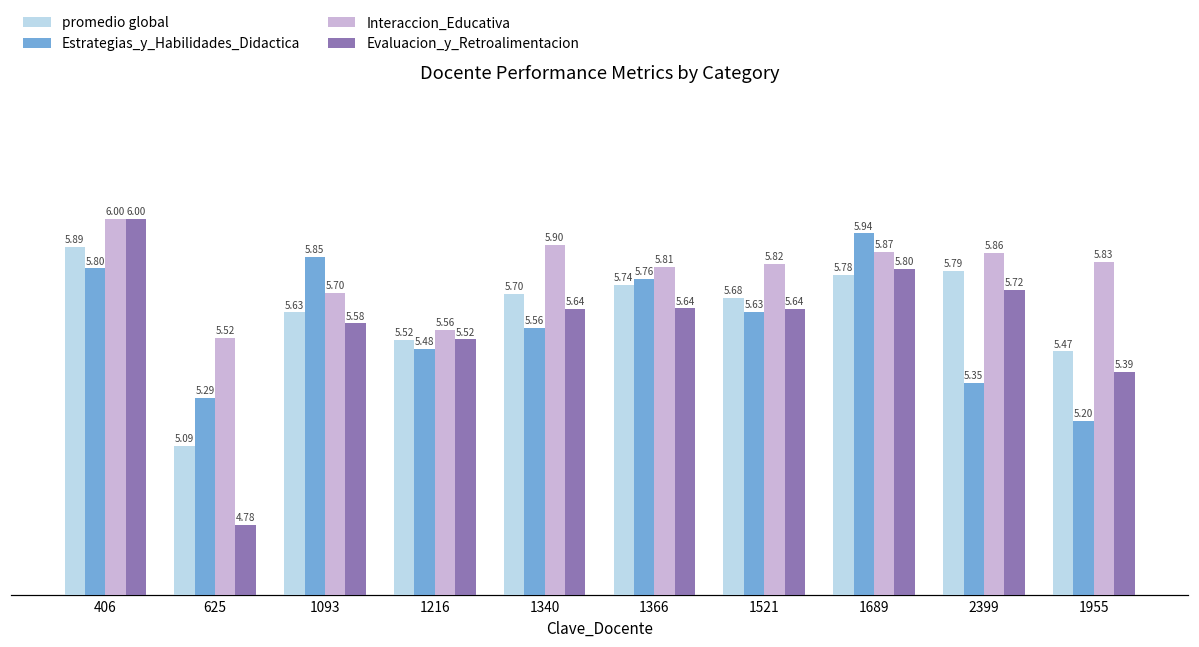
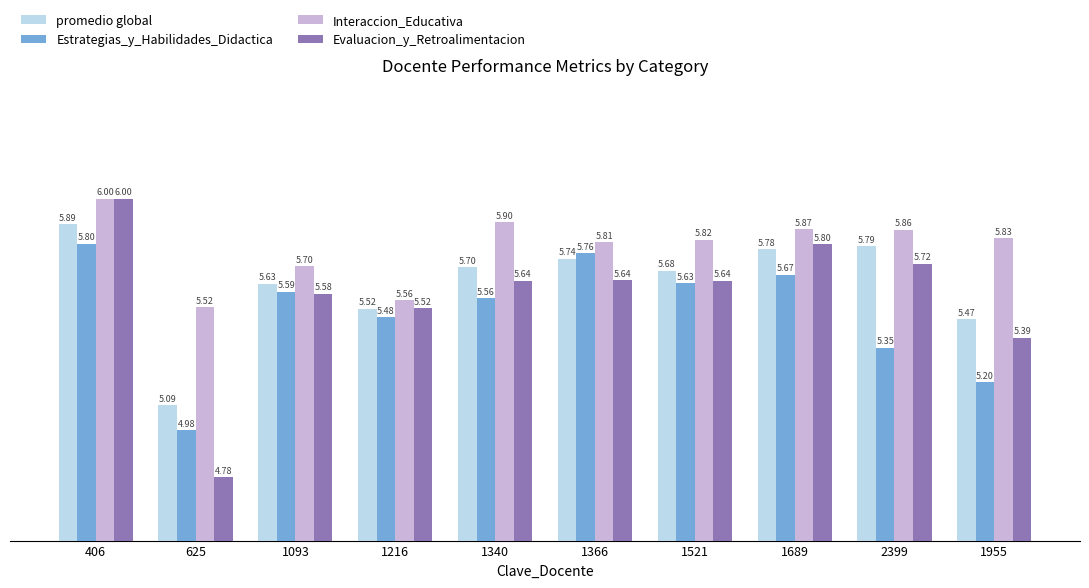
Estrategias_y_Habilidades_Didactica, 625: 5.29 -> 4.98
Estrategias_y_Habilidades_Didactica, 1093: 5.85 -> 5.59
Estrategias_y_Habilidades_Didactica, 1689: 5.94 -> 5.67
